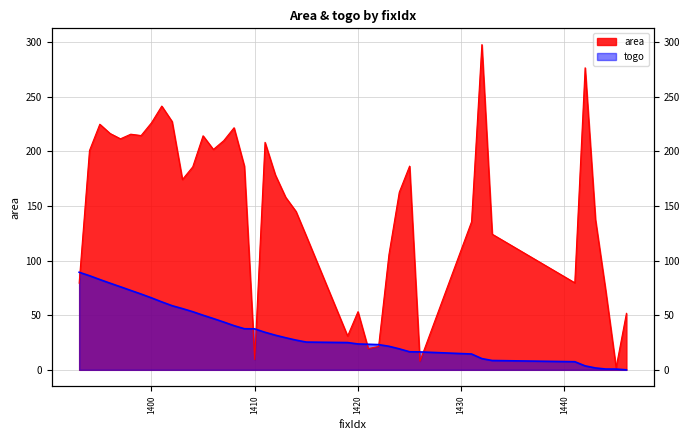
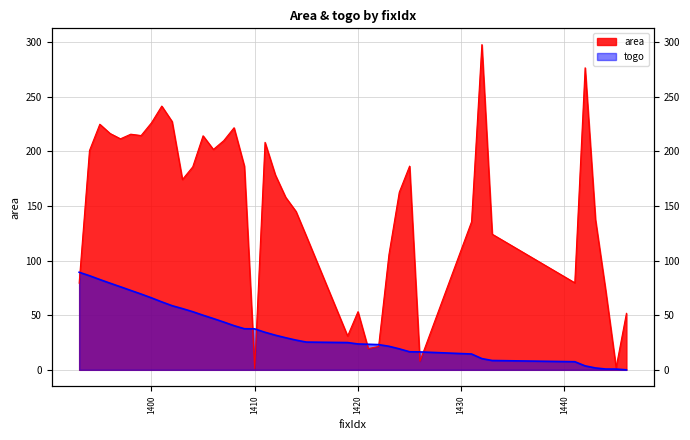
area, 1410: 9 -> 1
